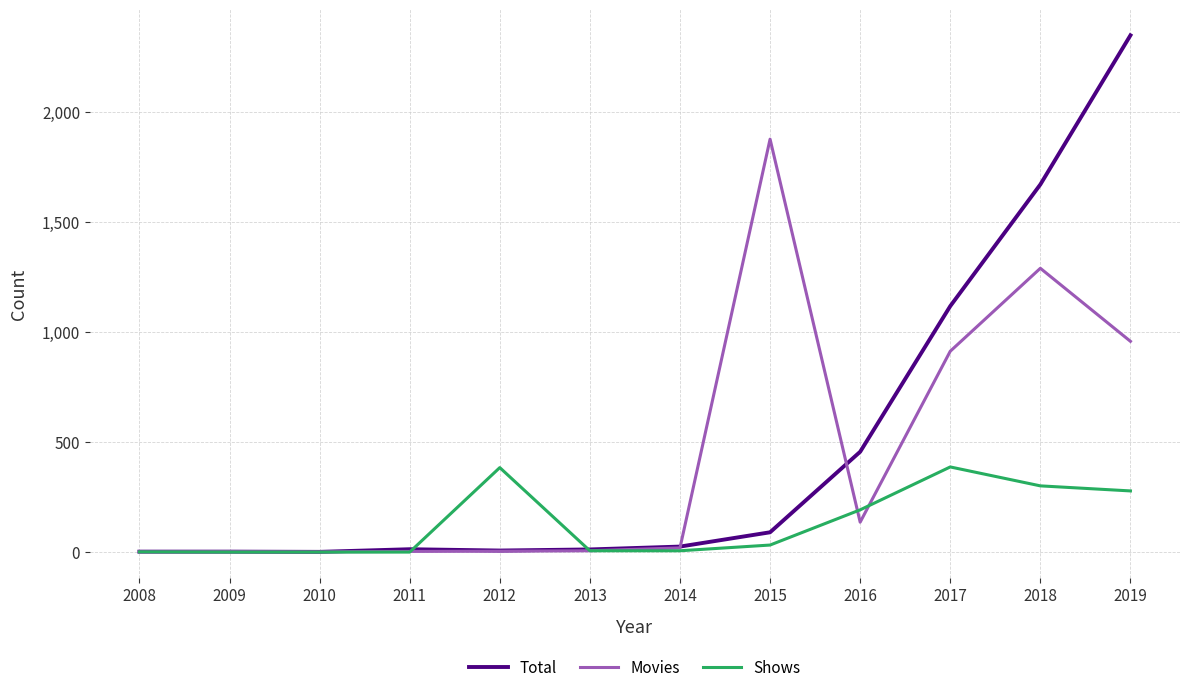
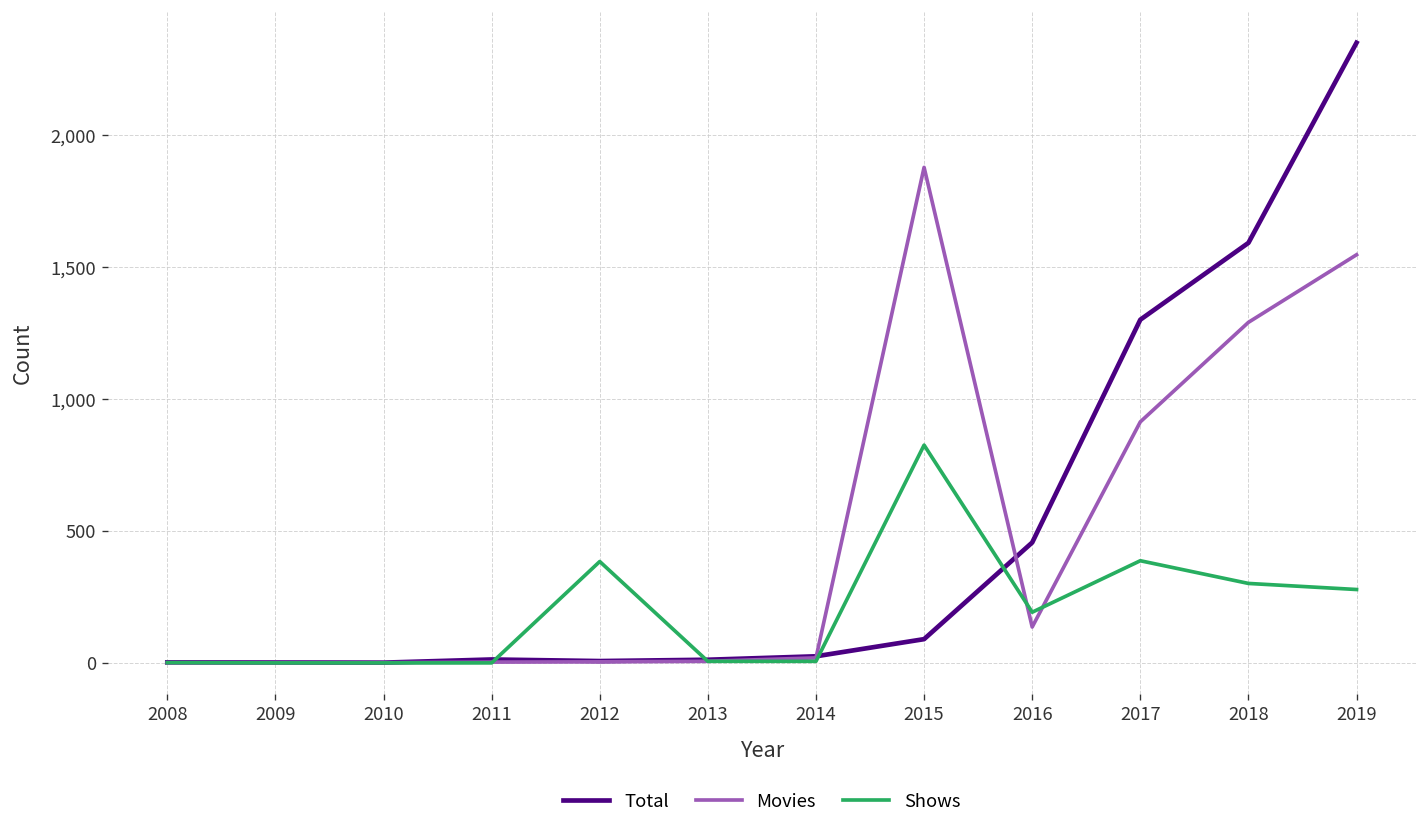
Shows, 2015: 30 -> 830
Total, 2017: 1,120 -> 1,300
Total, 2018: 1,670 -> 1,590
Movies, 2019: 960 -> 1,550
